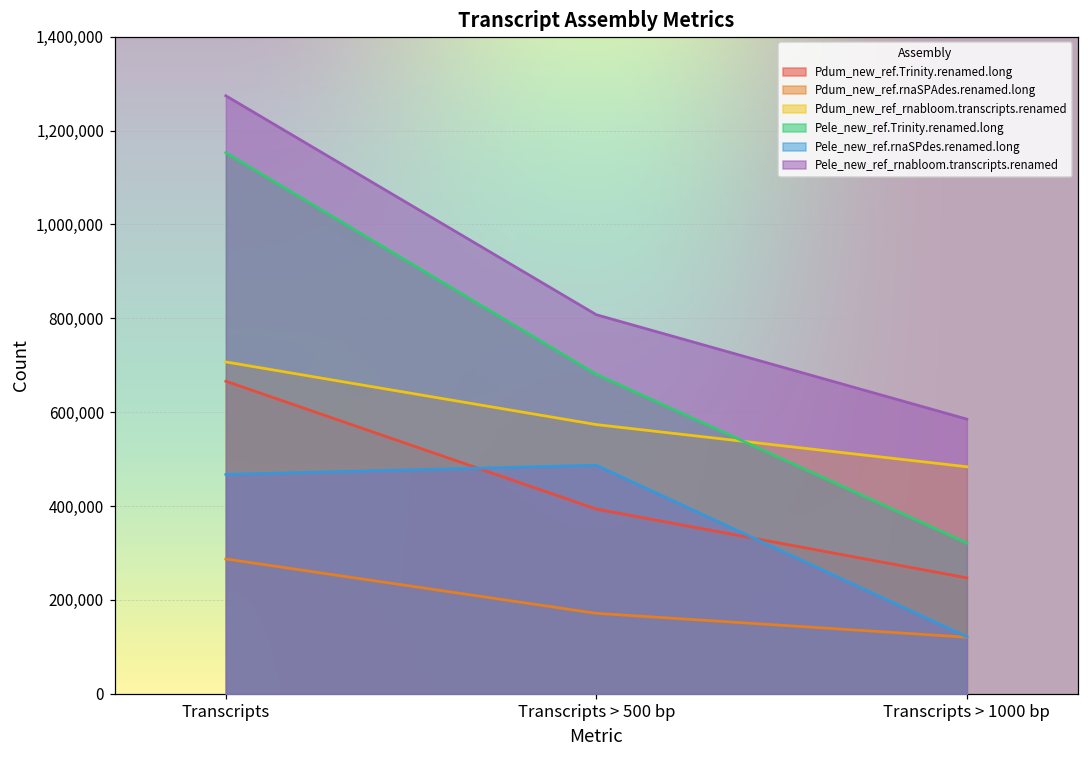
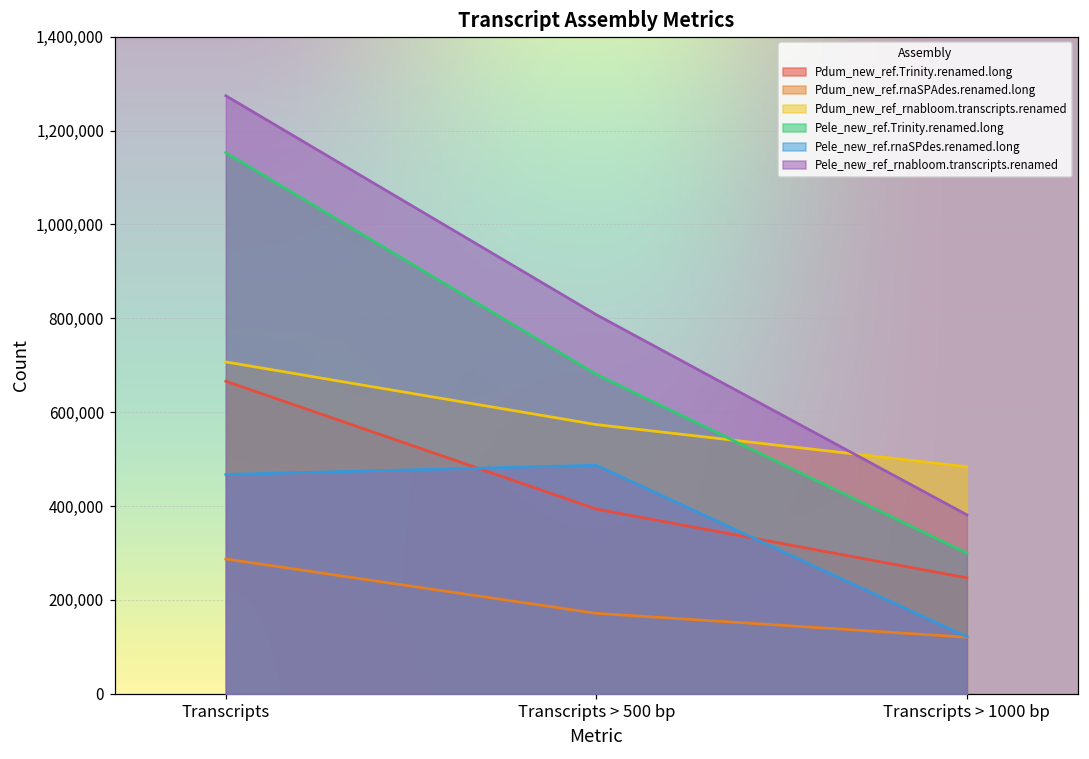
Pele_new_ref.Trinity.renamed.long, Transcripts > 1000 bp: 320,000 -> 300,000
Pele_new_ref_rnabloom.transcripts.renamed, Transcripts > 1000 bp: 590,000 -> 380,000
